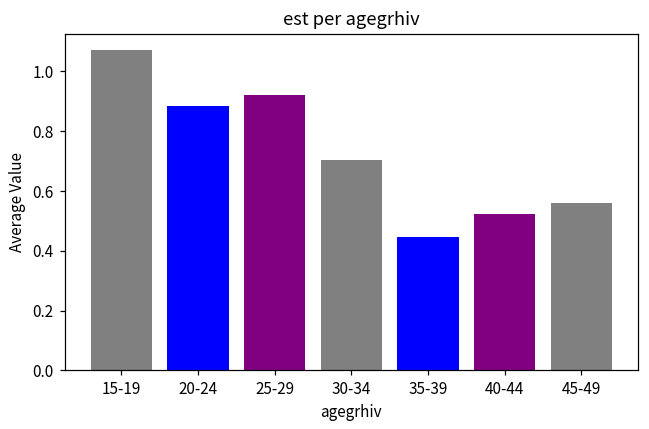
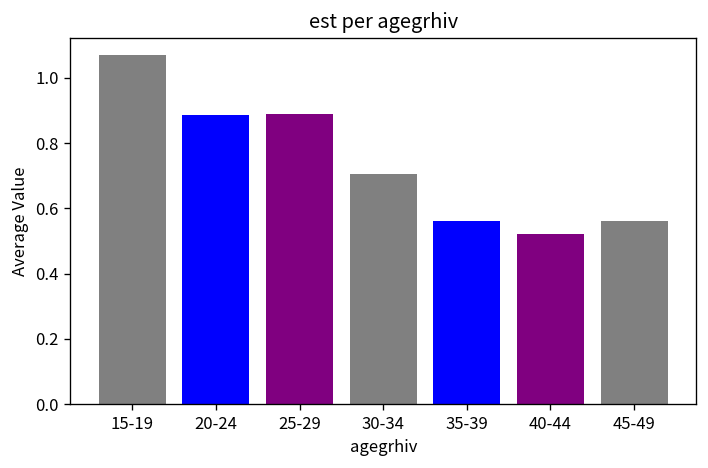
25-29: 0.92 -> 0.89
35-39: 0.45 -> 0.56
